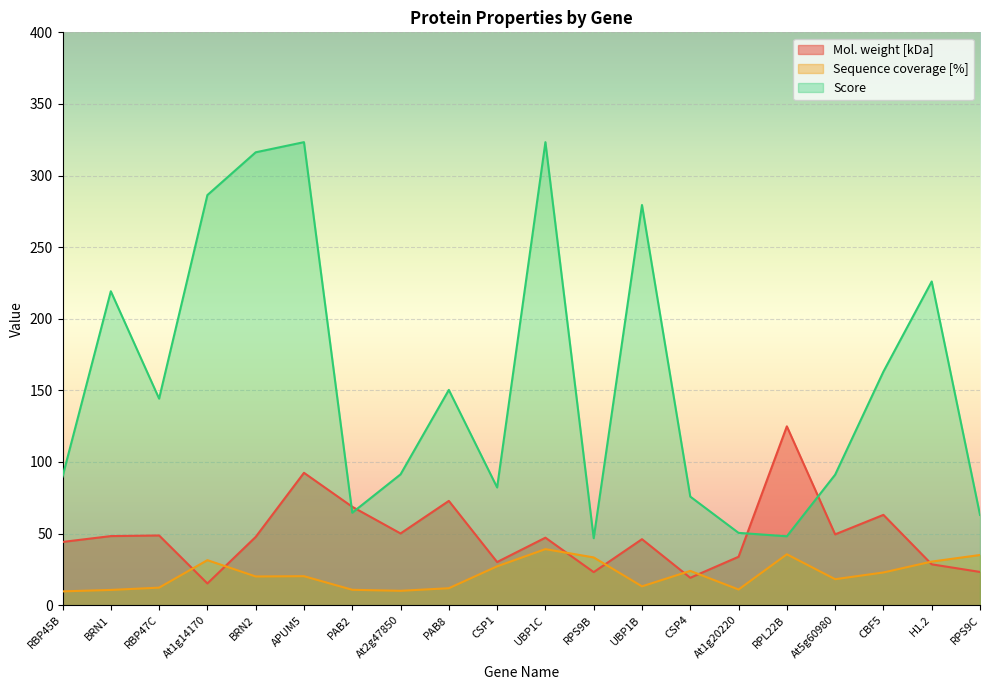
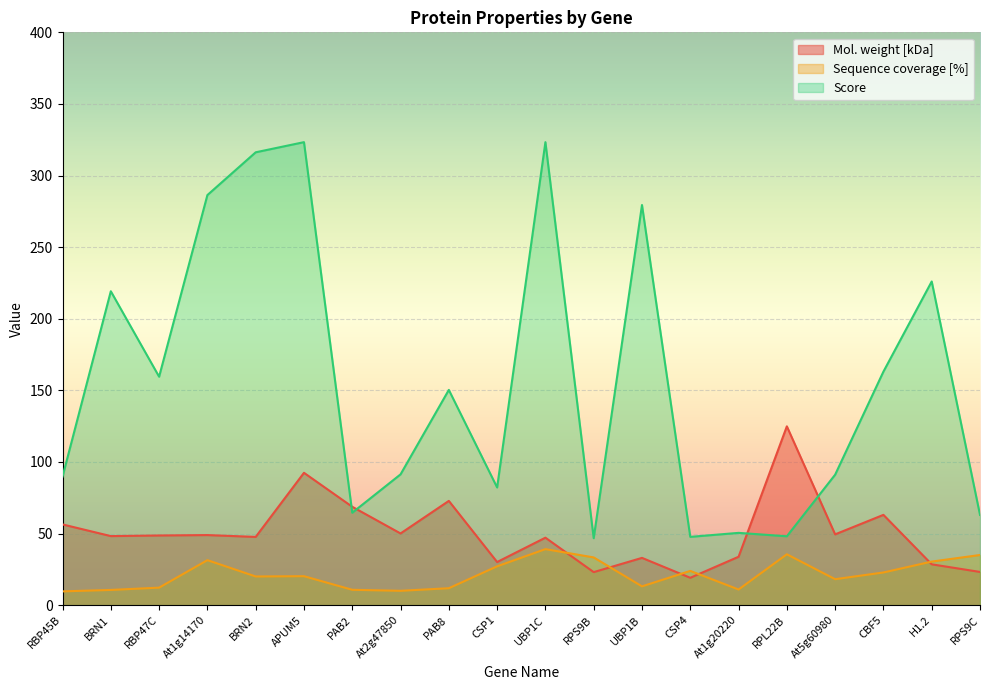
Mol. weight [kDa], RBP45B: 44 -> 56
Score, RBP47C: 144 -> 160
Mol. weight [kDa], At1g14170: 15 -> 49
Mol. weight [kDa], UBP1B: 46 -> 33
Score, CSP4: 76 -> 48
